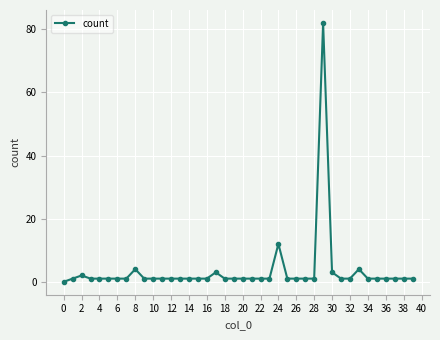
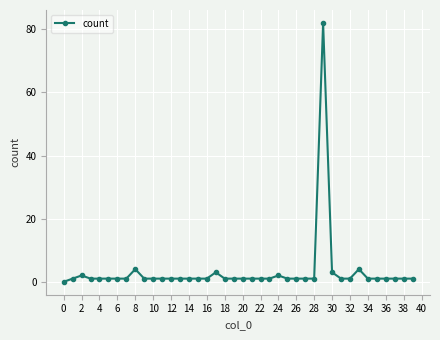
24: 12 -> 2
